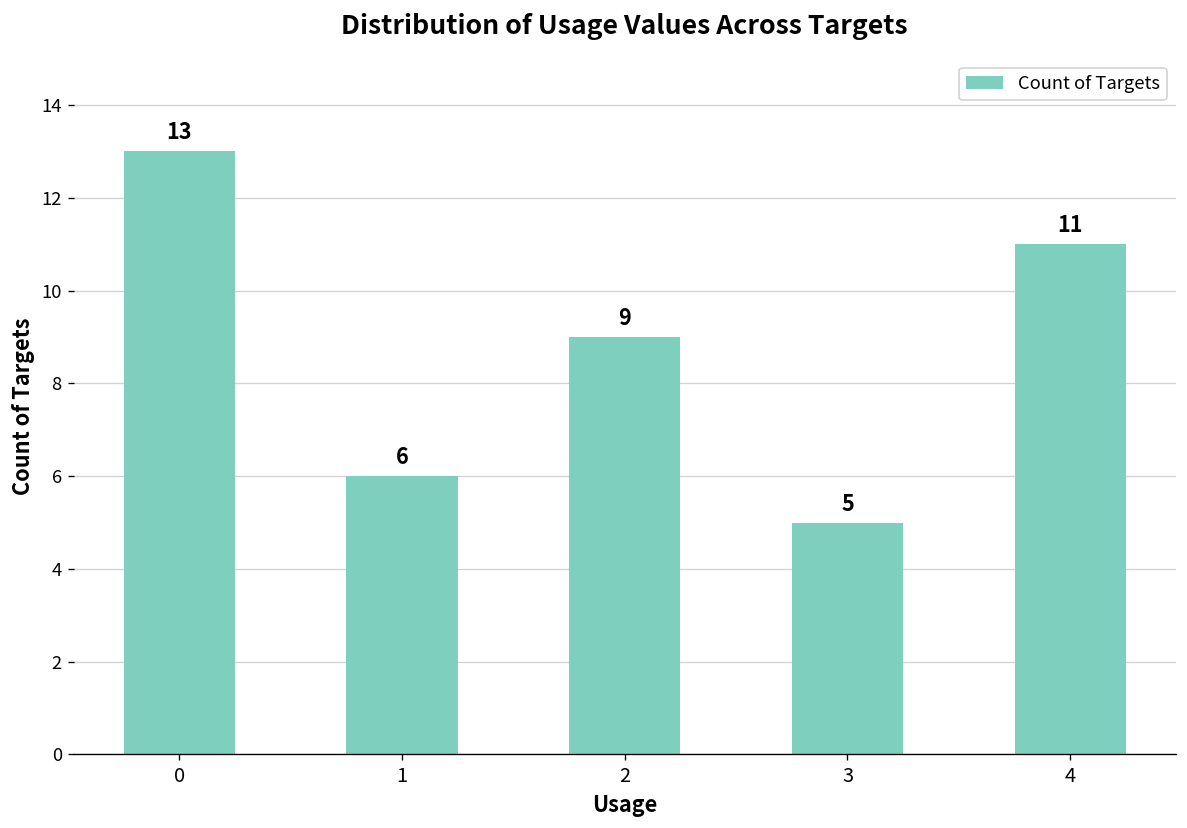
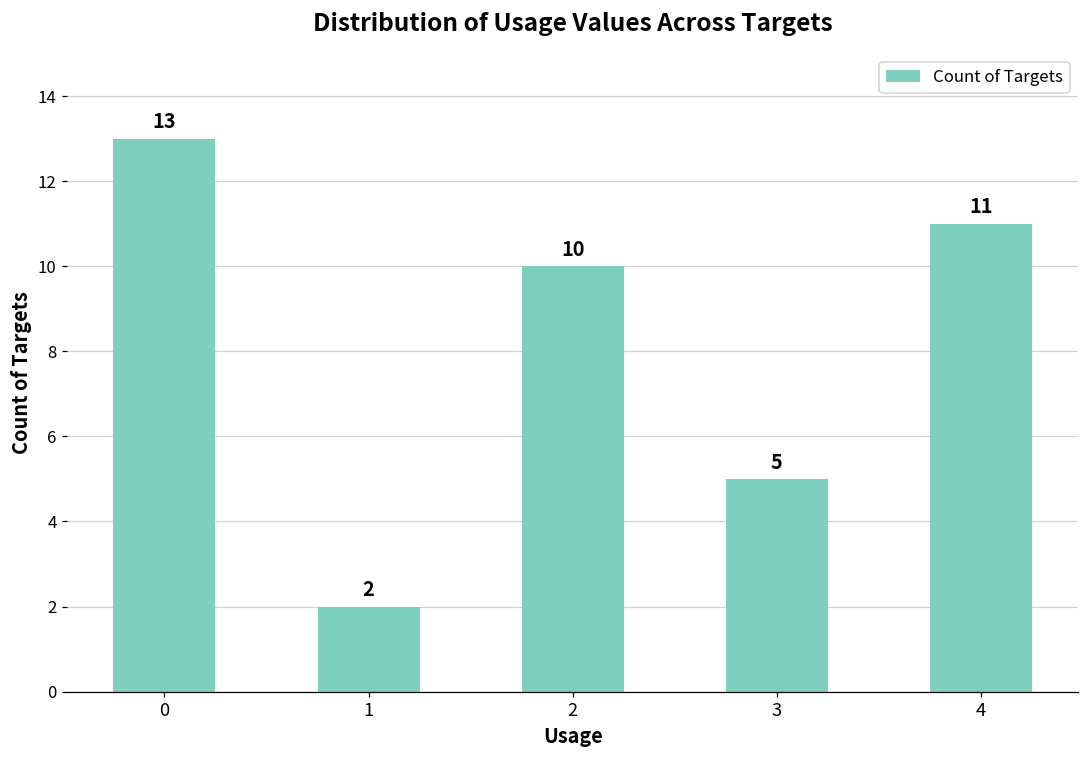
1: 6 -> 2
2: 9 -> 10
